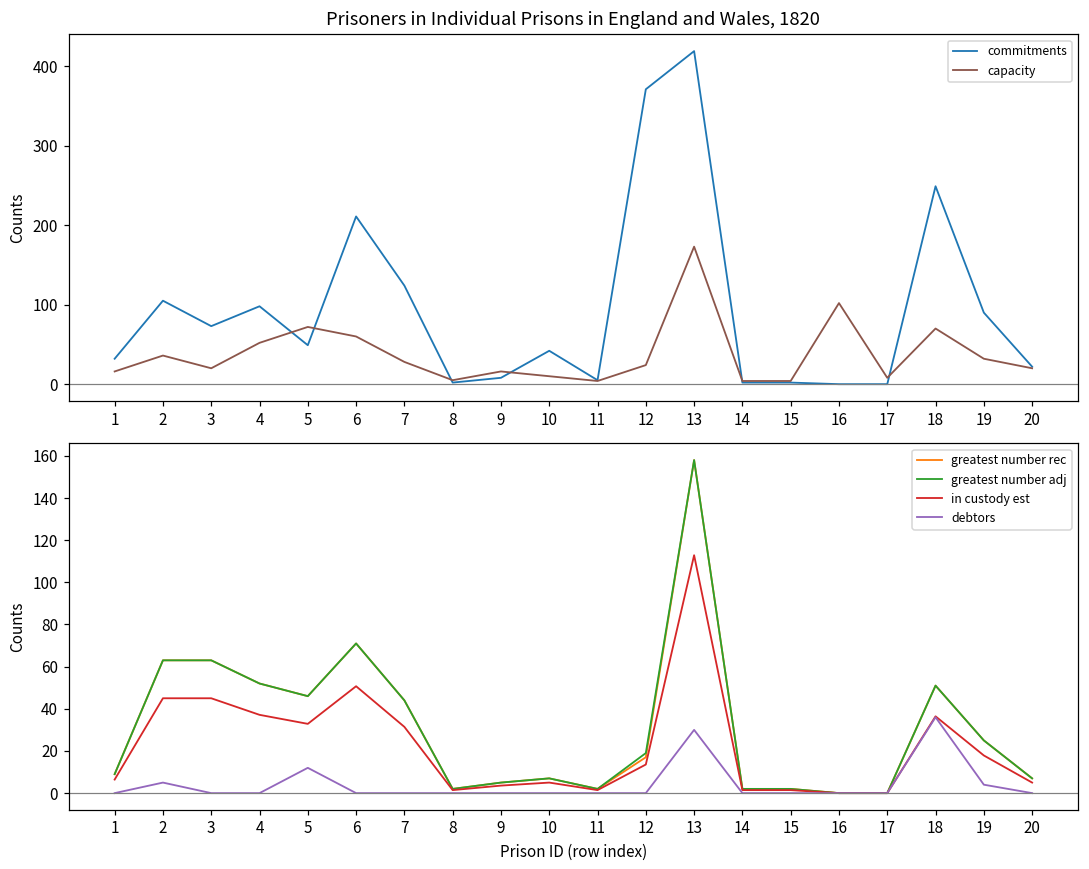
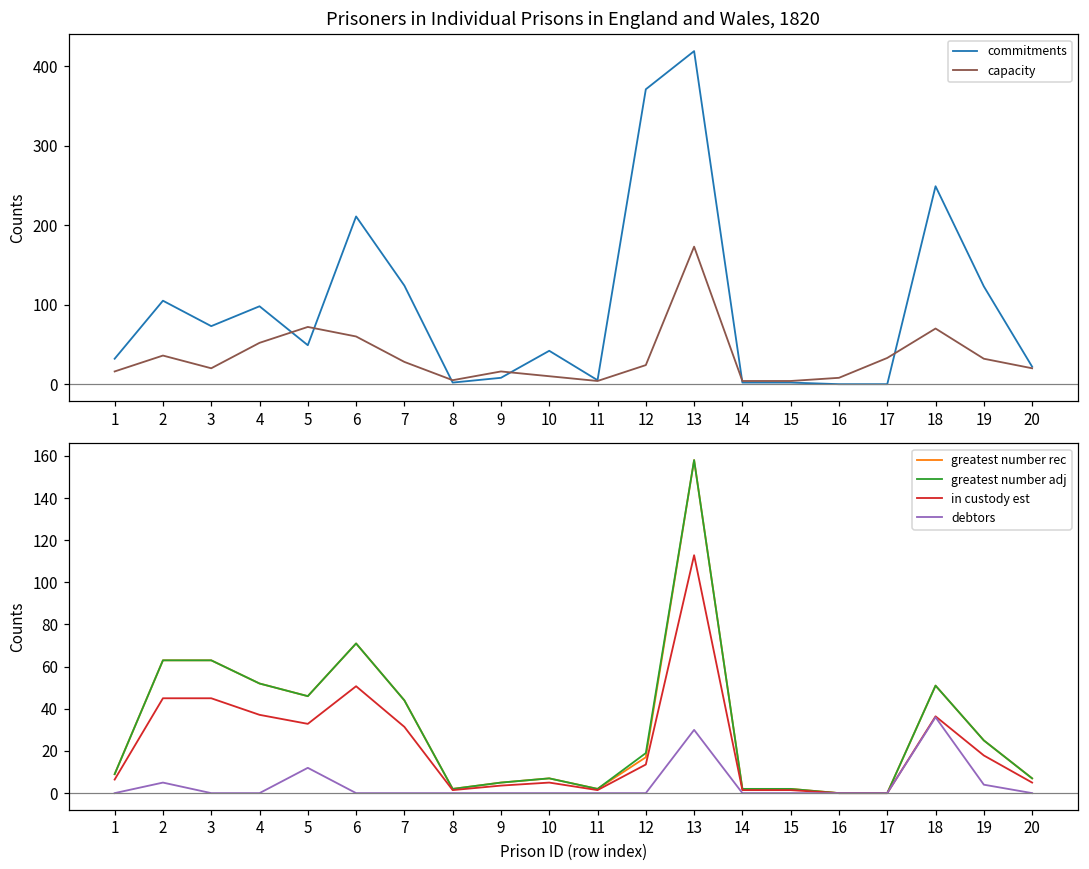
Prisoners in Individual Prisons in England and Wales, 1820, capacity, 16: 100 -> 10
Prisoners in Individual Prisons in England and Wales, 1820, capacity, 17: 10 -> 30
Prisoners in Individual Prisons in England and Wales, 1820, commitments, 19: 90 -> 120
